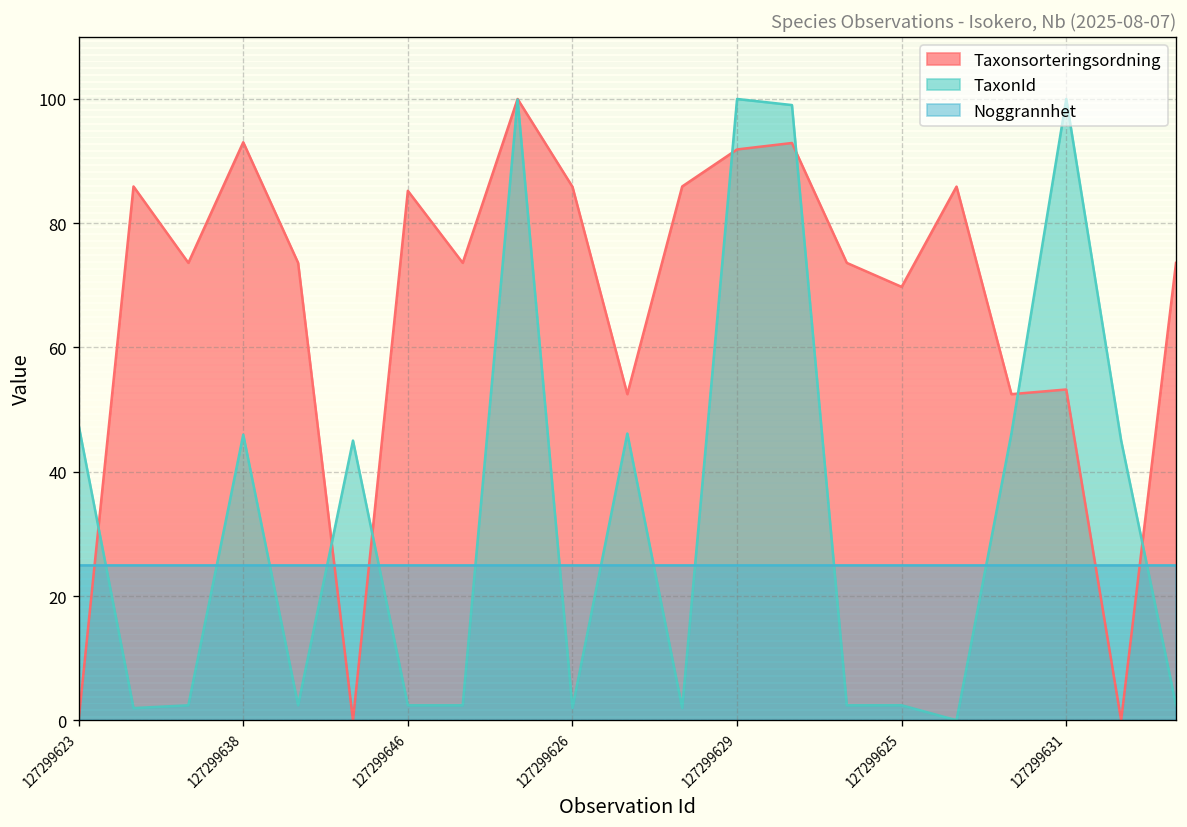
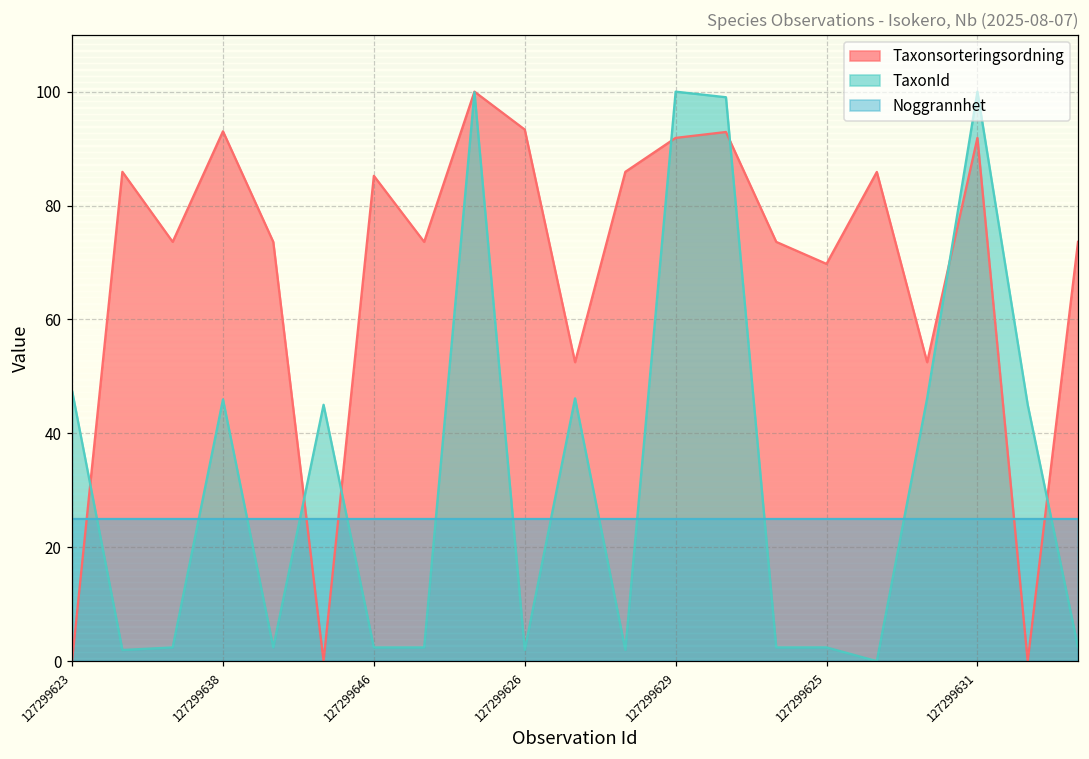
Taxonsorteringsordning, 127299626: 86 -> 93
Taxonsorteringsordning, 127299631: 53 -> 92
